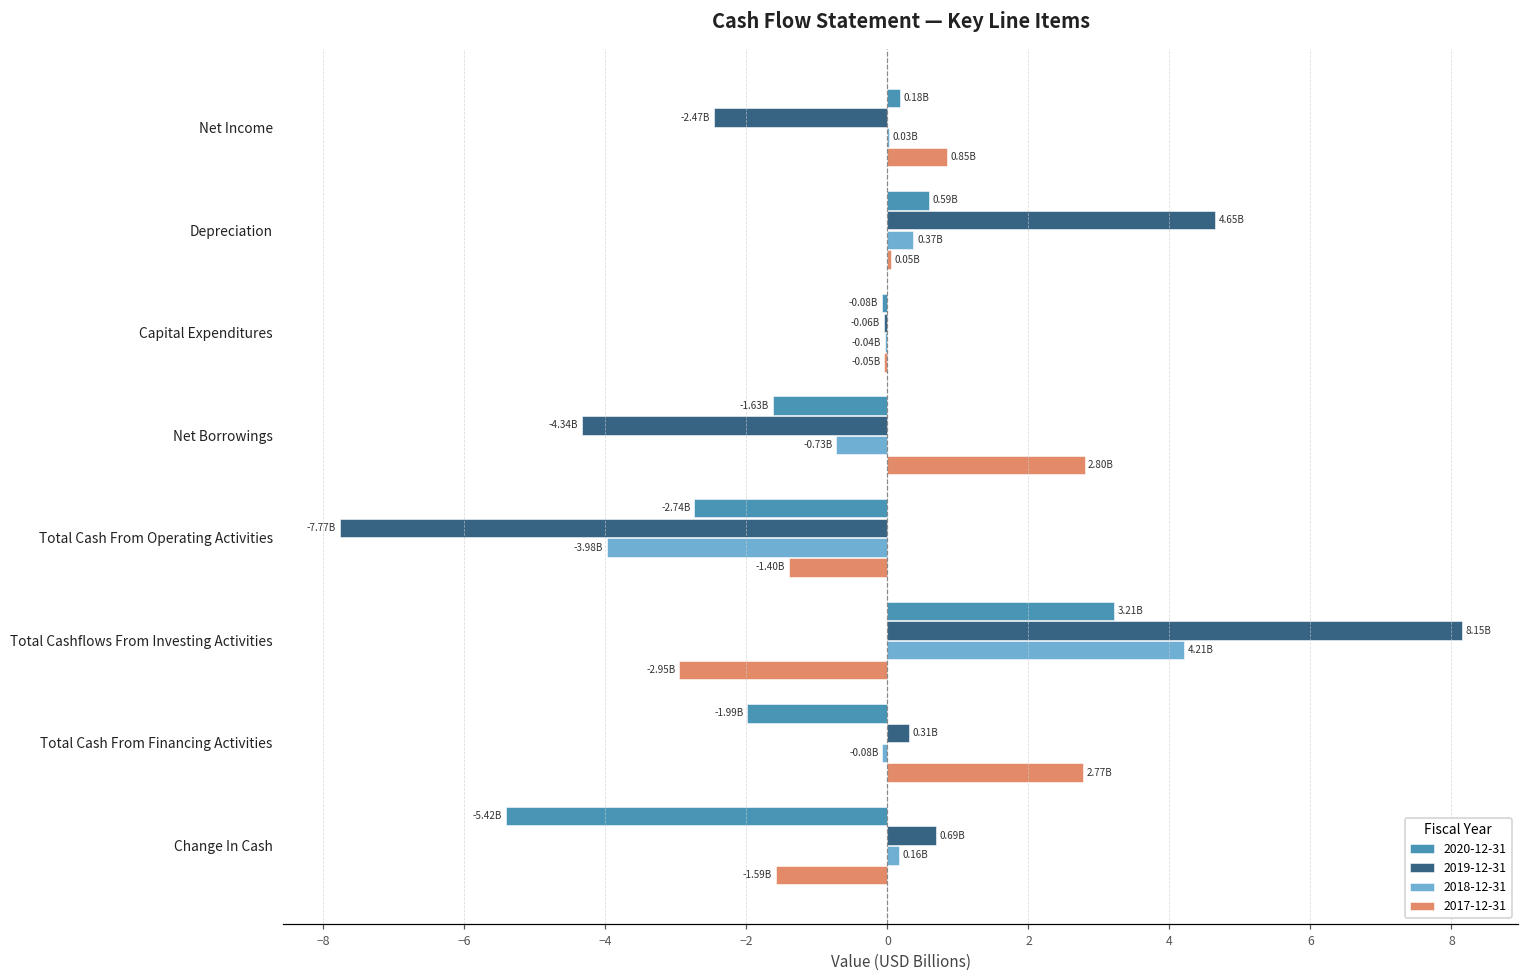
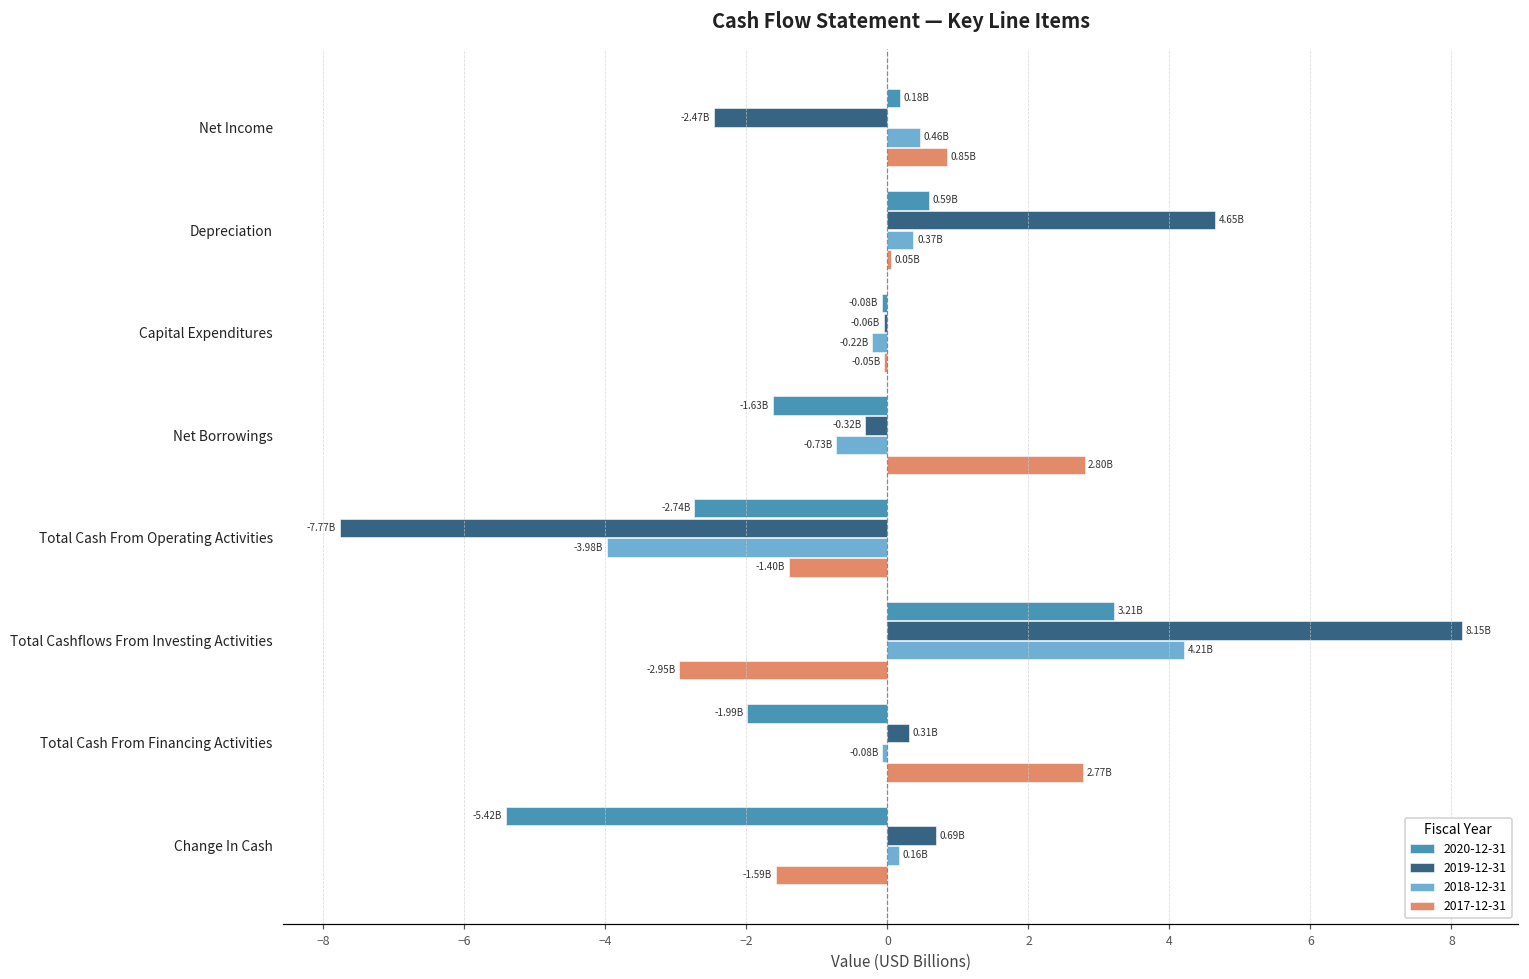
2018-12-31, Net Income: 0.03B -> 0.46B
2018-12-31, Capital Expenditures: -0.04B -> -0.22B
2019-12-31, Net Borrowings: -4.34B -> -0.32B
